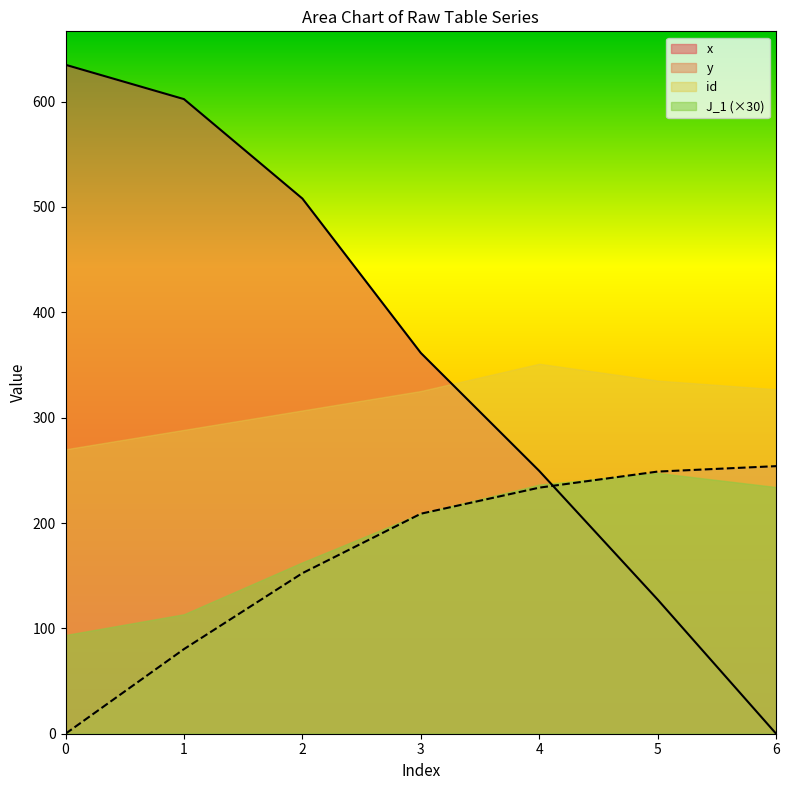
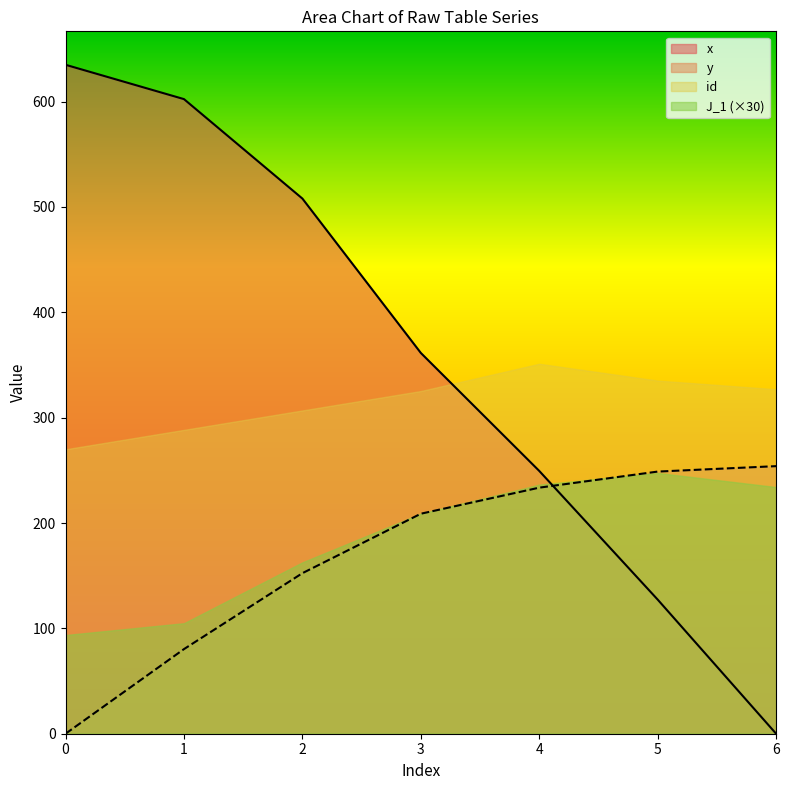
J_1 (×30), 1: 113 -> 105
